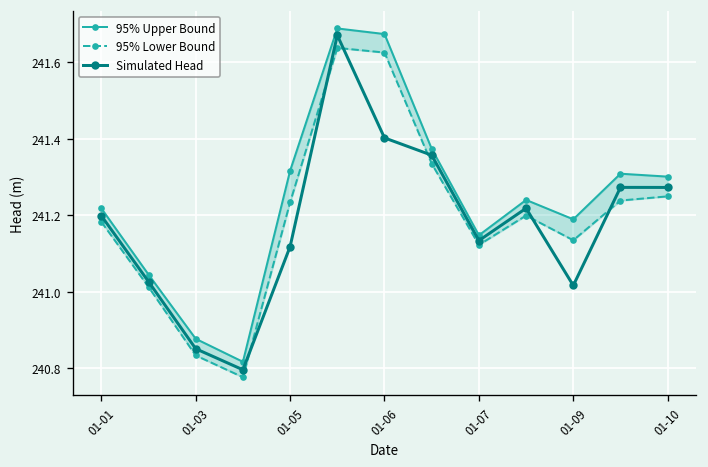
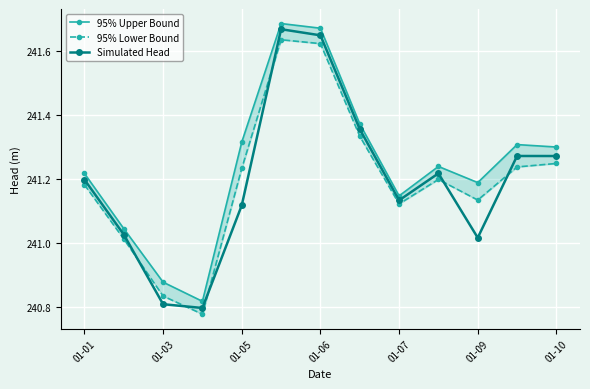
Simulated Head, 01-03: 240.85 -> 240.81
Simulated Head, 01-06: 241.40 -> 241.65
